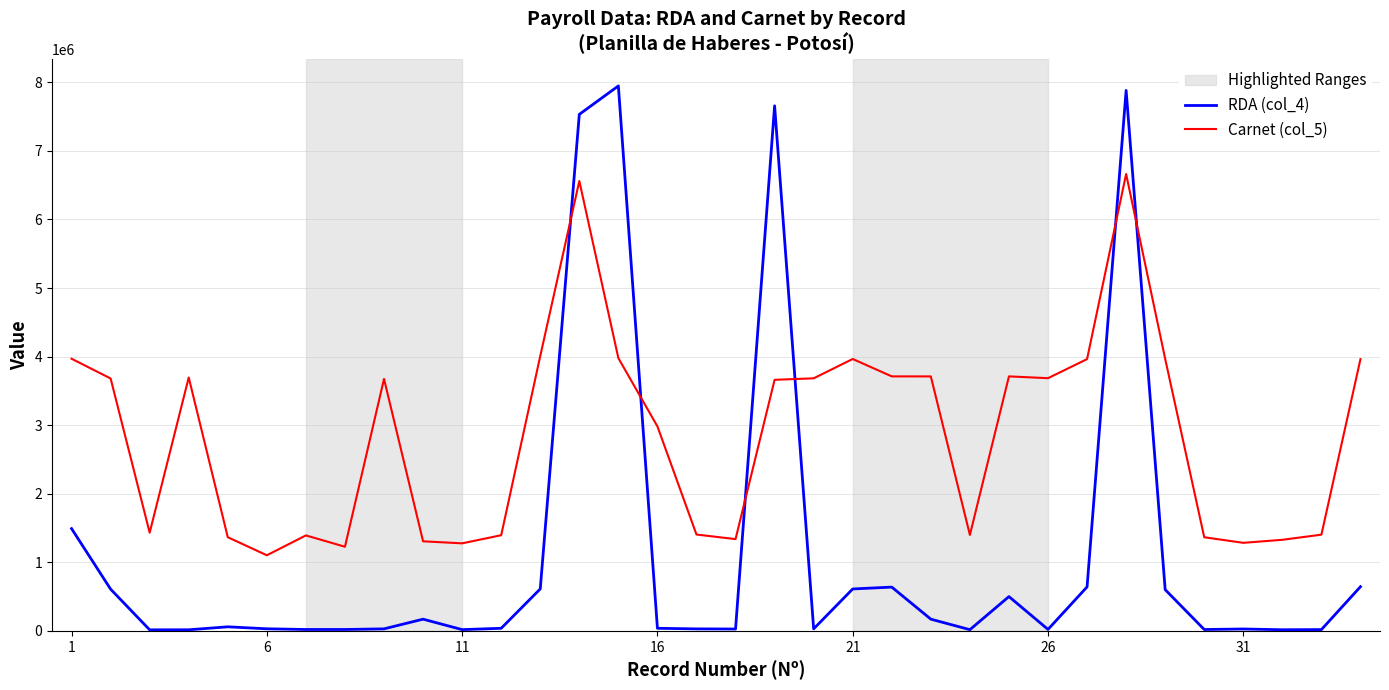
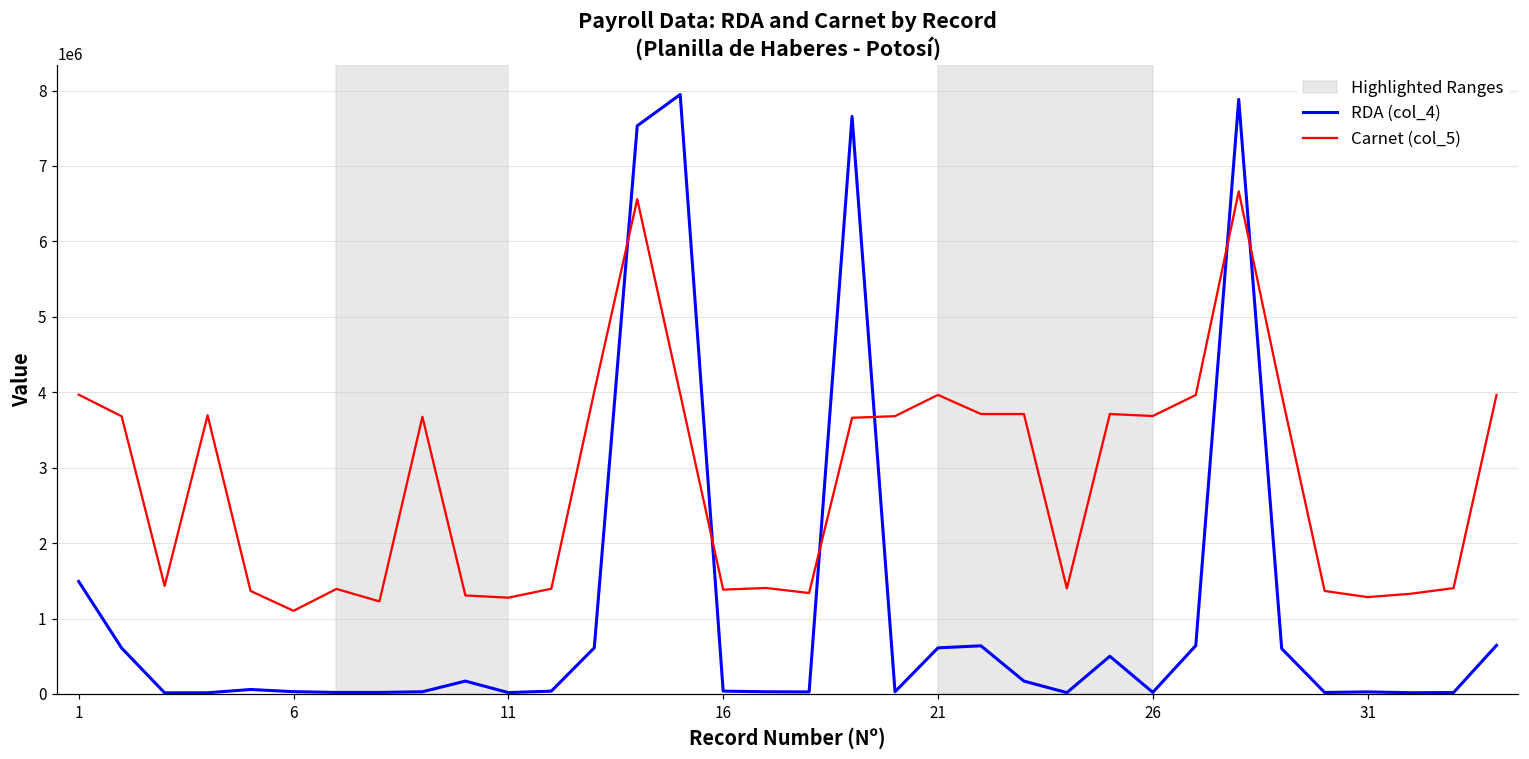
Carnet (col_5), 16: 3000000 -> 1400000
